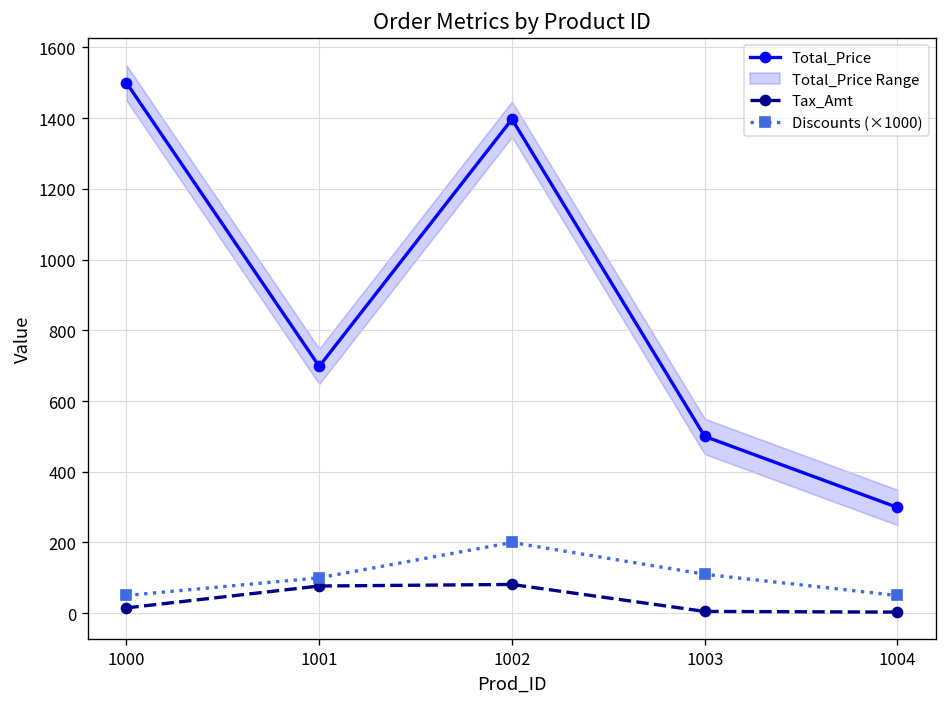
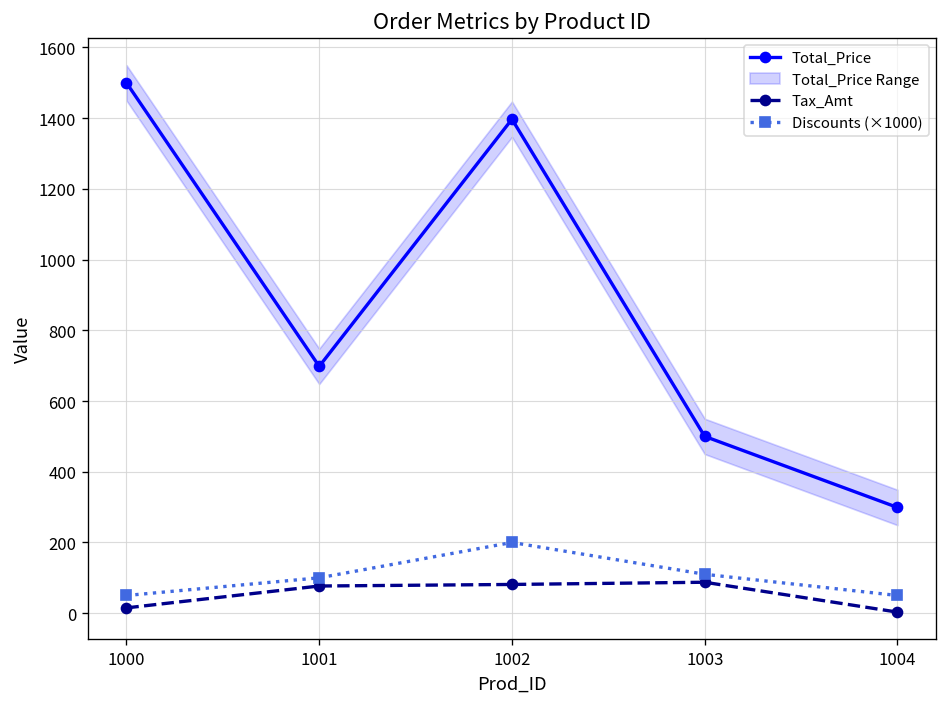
Tax_Amt, 1003: 0 -> 90
